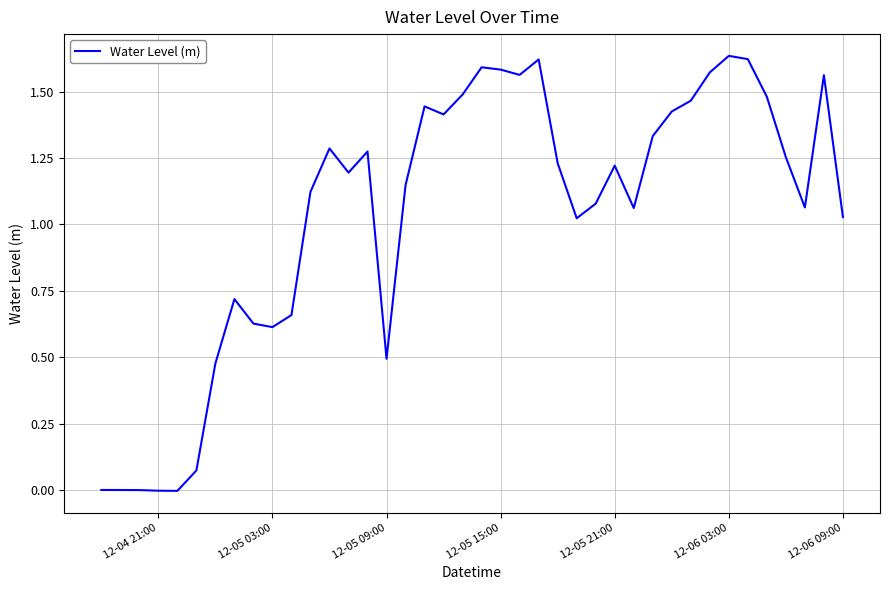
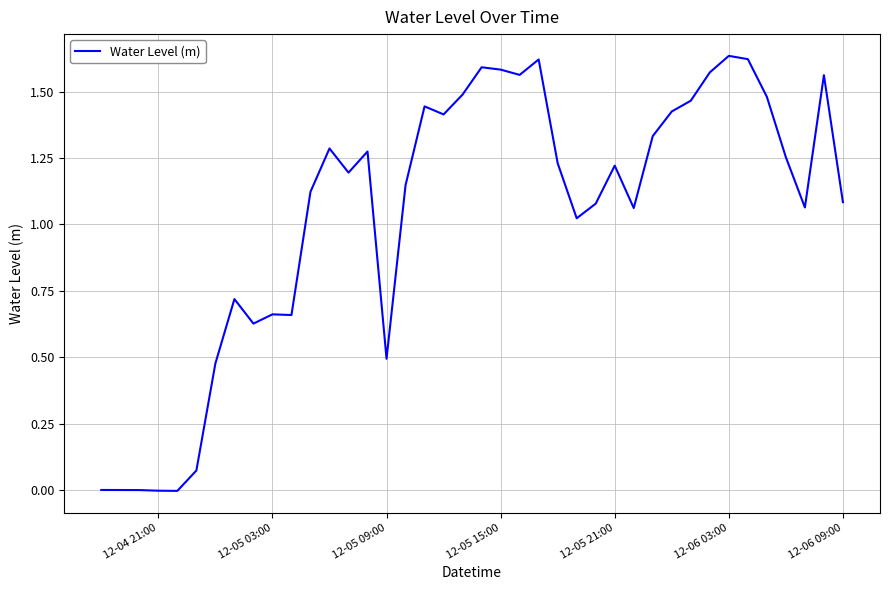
12-05 03:00: 0.61 -> 0.66
12-06 09:00: 1.03 -> 1.08
